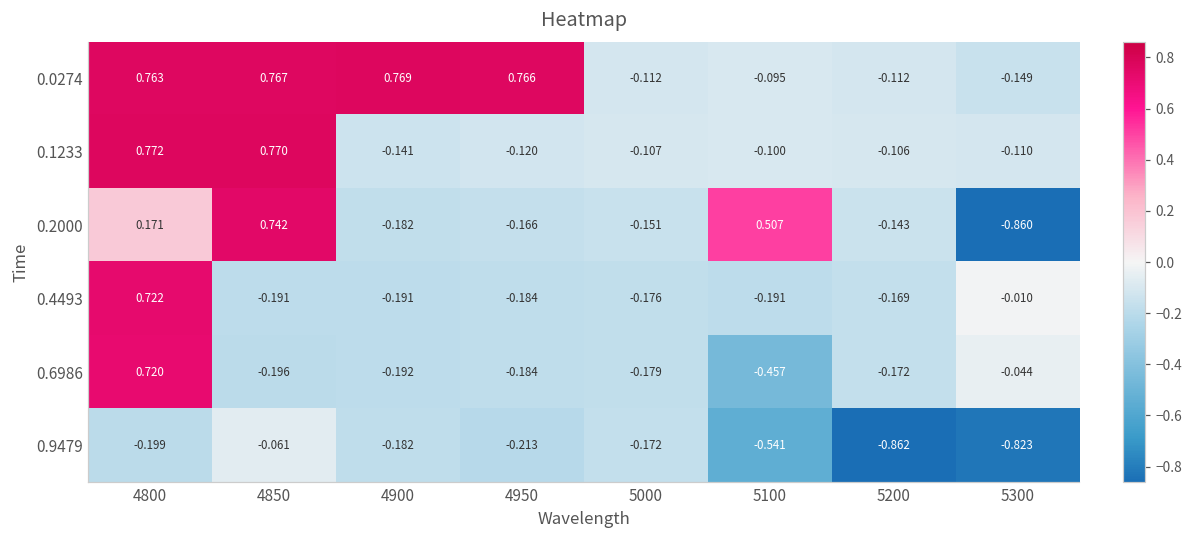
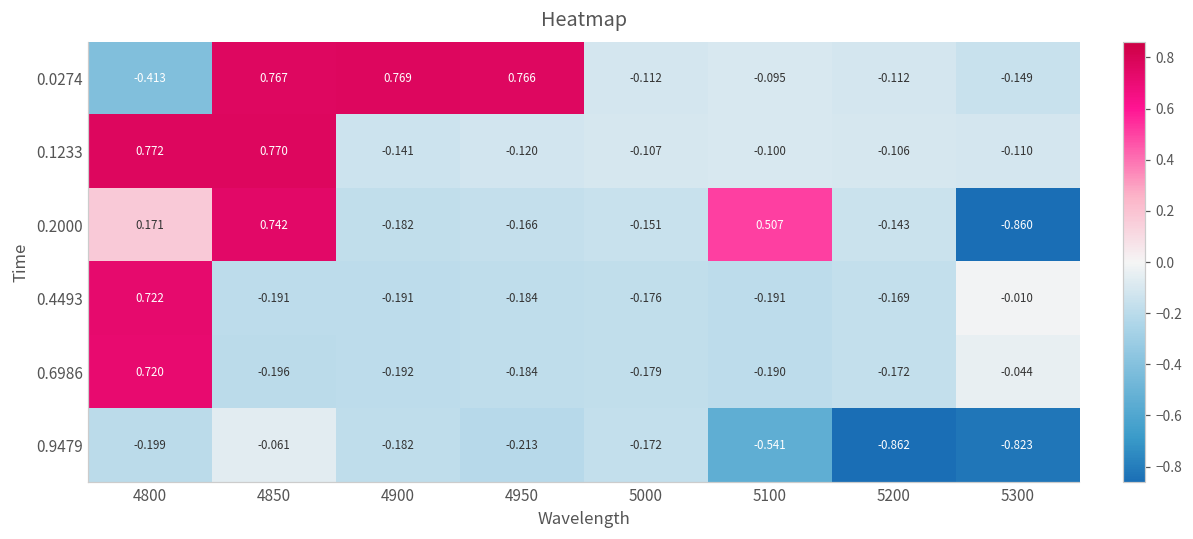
0.0274, 4800: 0.763 -> -0.413
0.6986, 5100: -0.457 -> -0.190
